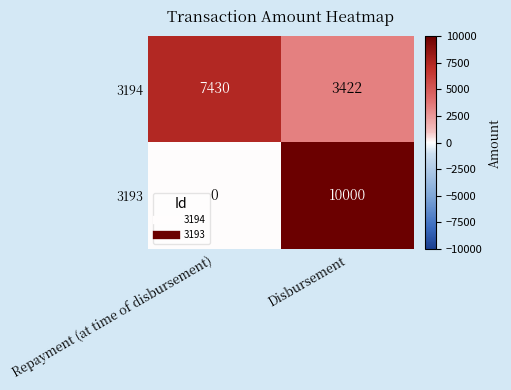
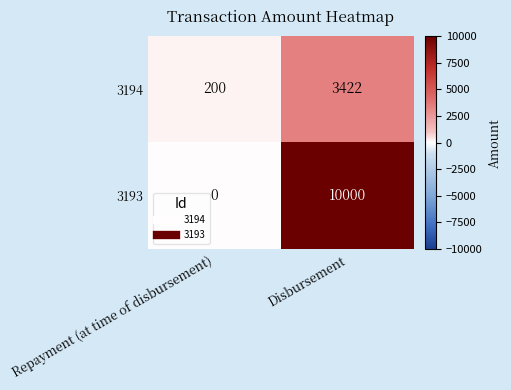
3194, Repayment (at time of disbursement): 7430 -> 200
